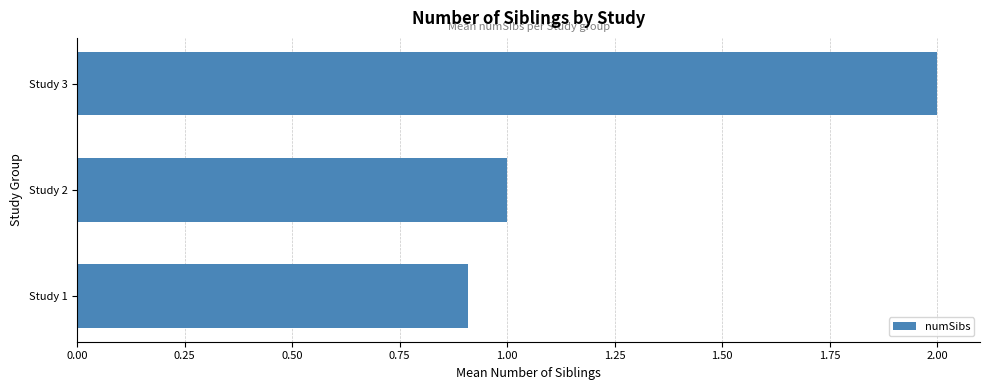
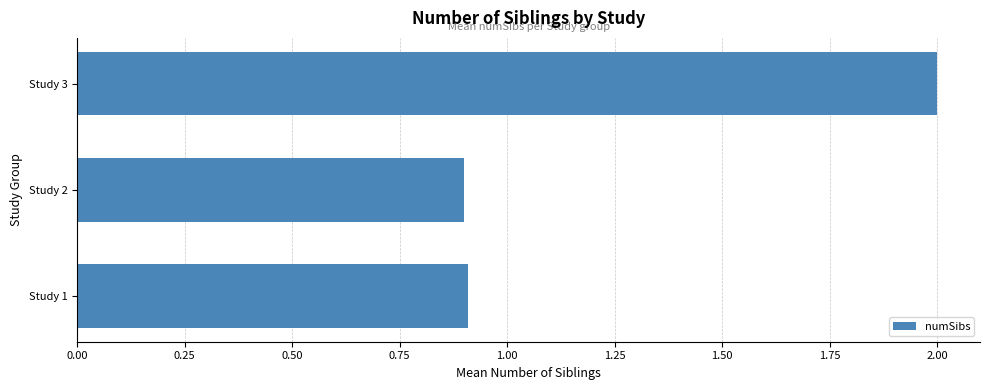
Study 2: 1.0 -> 0.9
